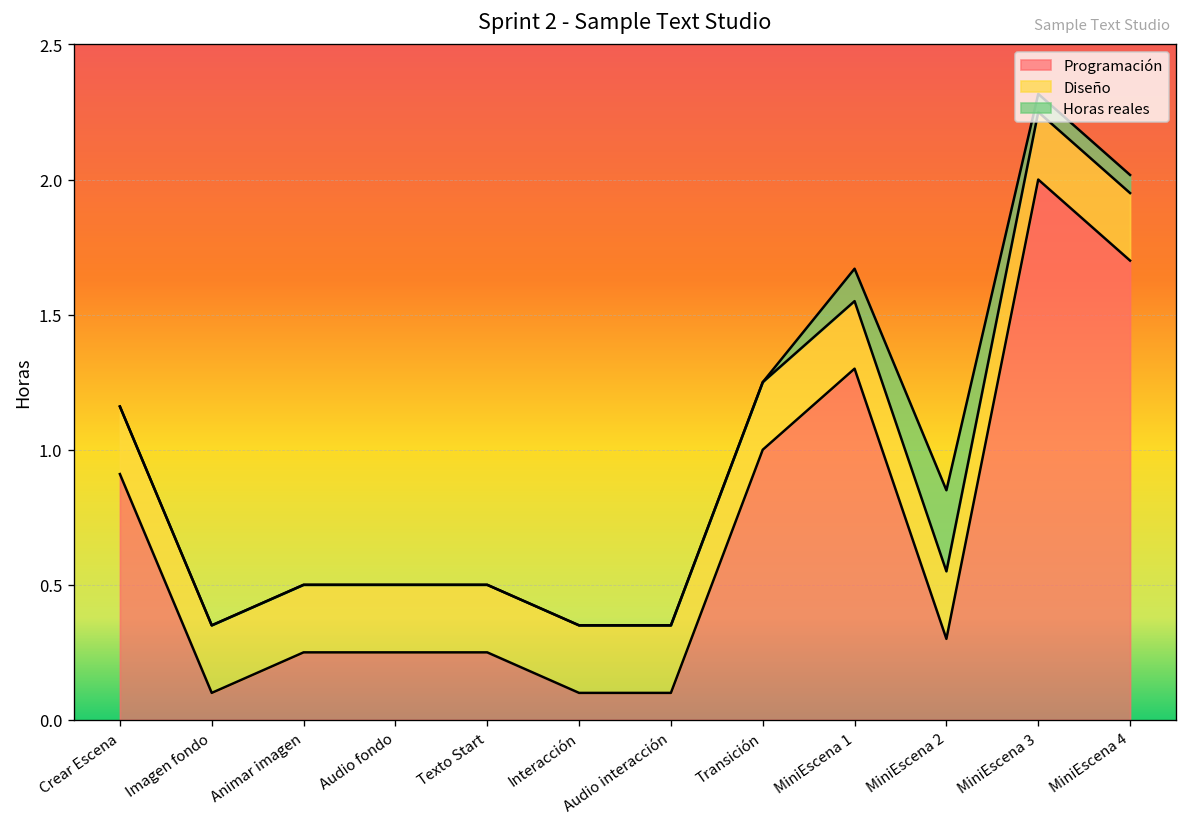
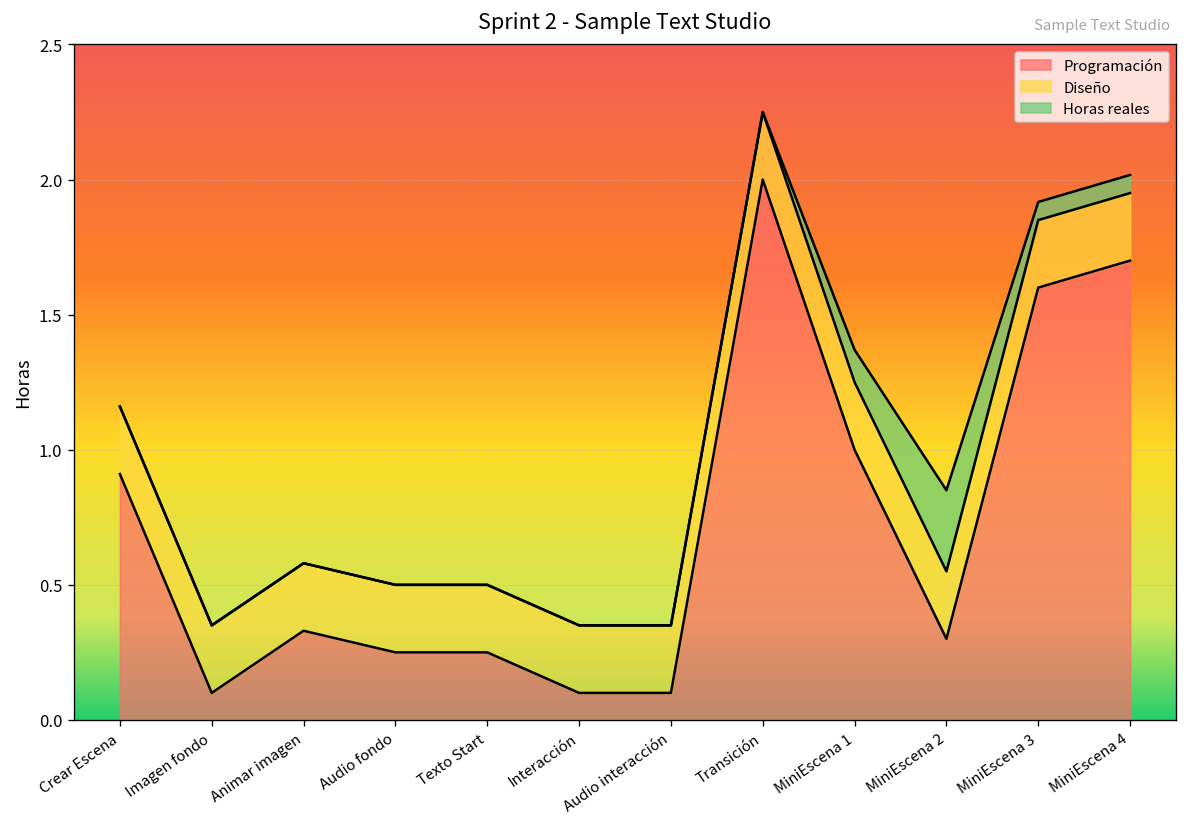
Programación, Animar imagen: 0.25 -> 0.33
Programación, Transición: 1 -> 2
Programación, MiniEscena 1: 1.3 -> 1.0
Programación, MiniEscena 3: 2.0 -> 1.6
